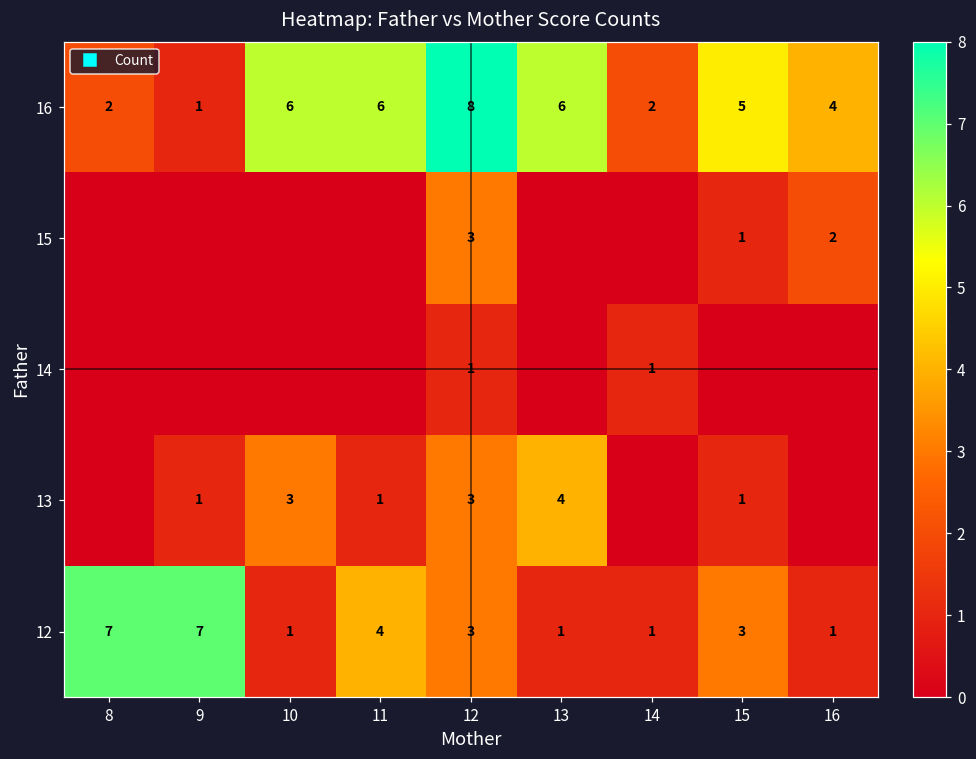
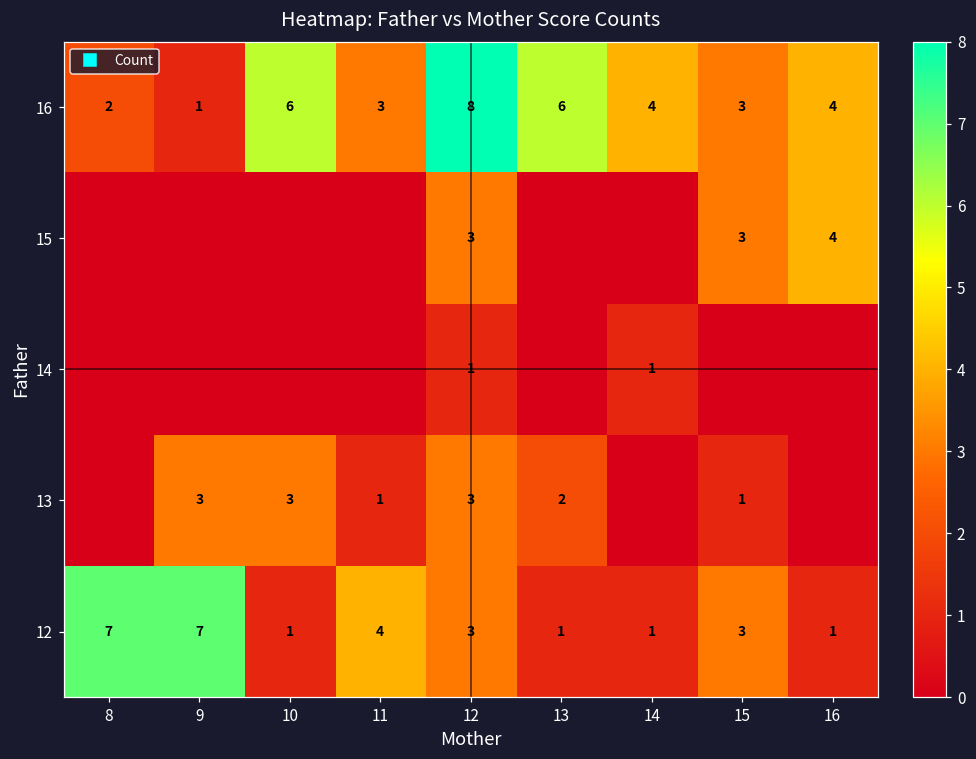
16, 11: 6 -> 3
16, 14: 2 -> 4
16, 15: 5 -> 3
15, 15: 1 -> 3
15, 16: 2 -> 4
13, 9: 1 -> 3
13, 13: 4 -> 2
